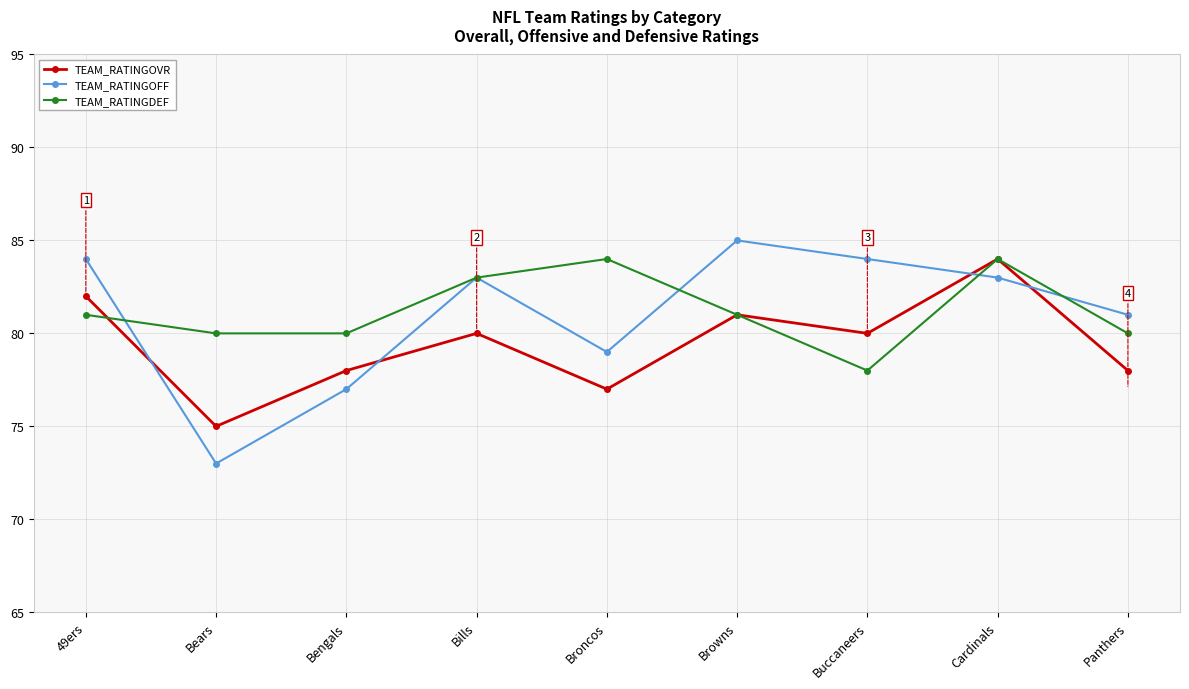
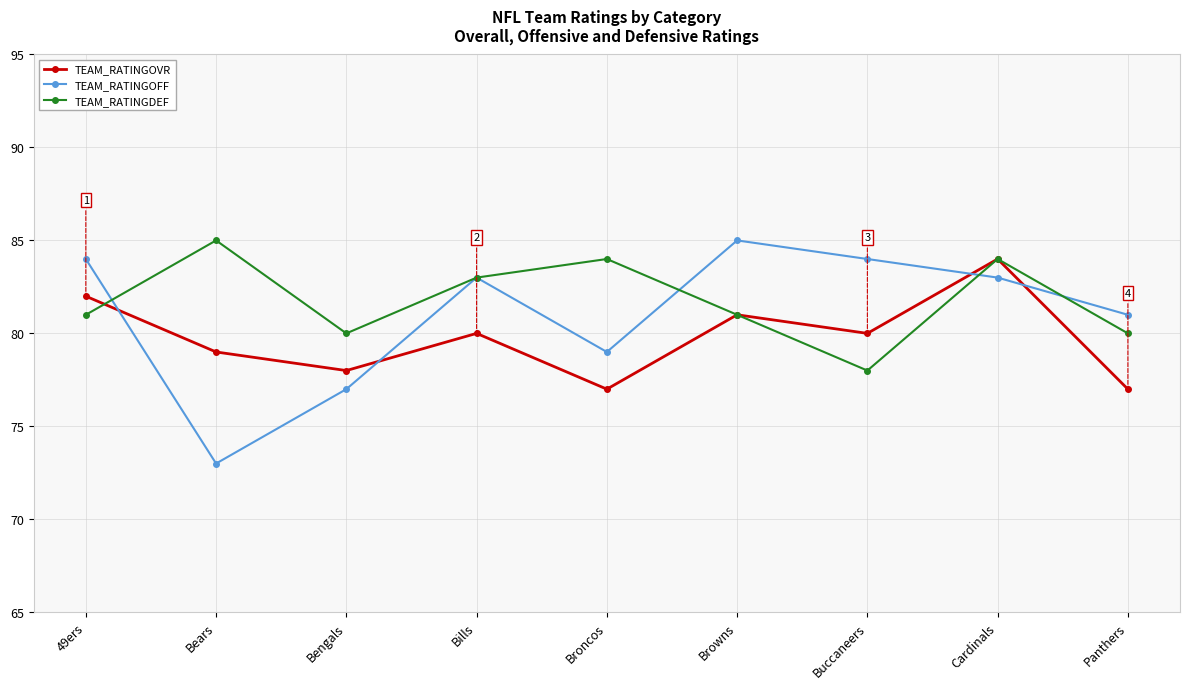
TEAM_RATINGOVR, Bears: 75 -> 79
TEAM_RATINGDEF, Bears: 80 -> 85
TEAM_RATINGOVR, Panthers: 78 -> 77
